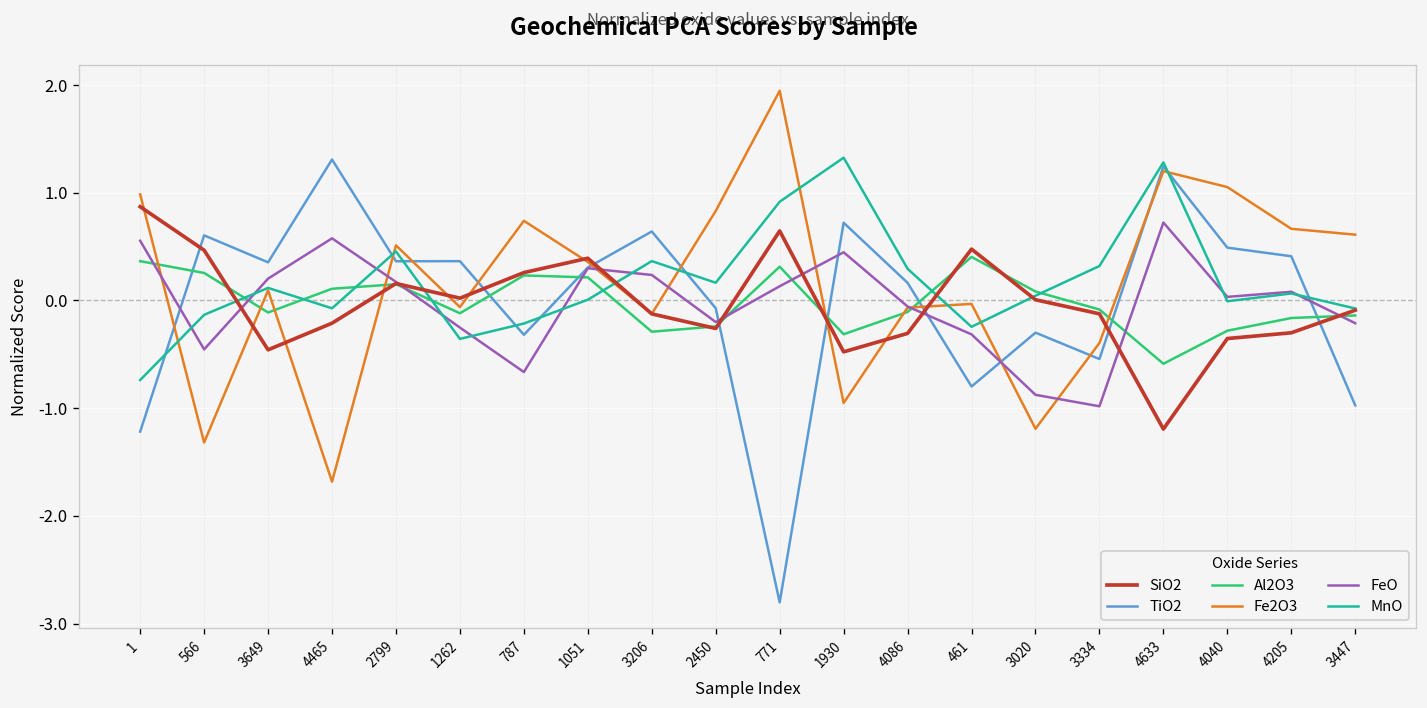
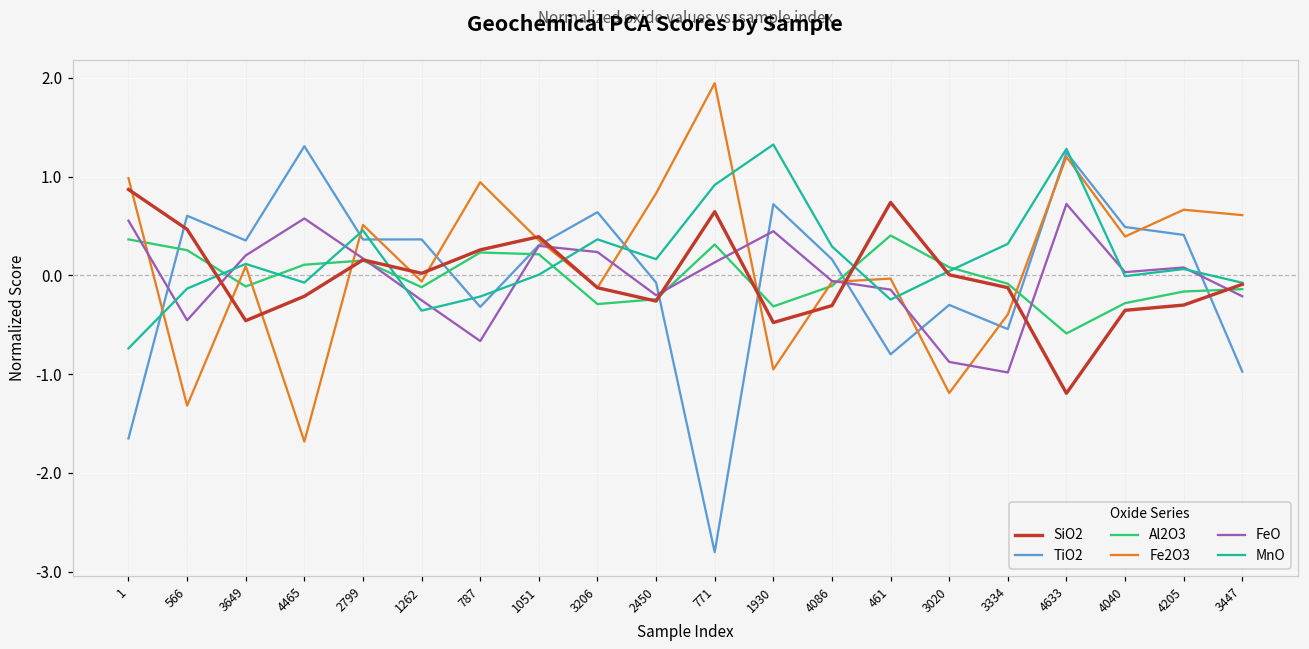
TiO2, 1: -1.2 -> -1.7
Fe2O3, 787: 0.7 -> 0.9
SiO2, 461: 0.5 -> 0.7
FeO, 461: -0.3 -> -0.1
Fe2O3, 4040: 1.1 -> 0.4
